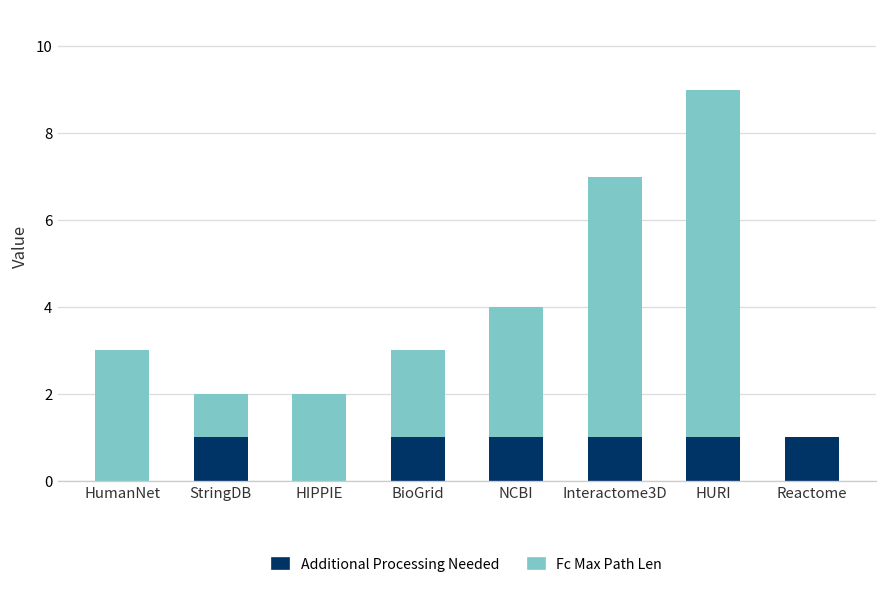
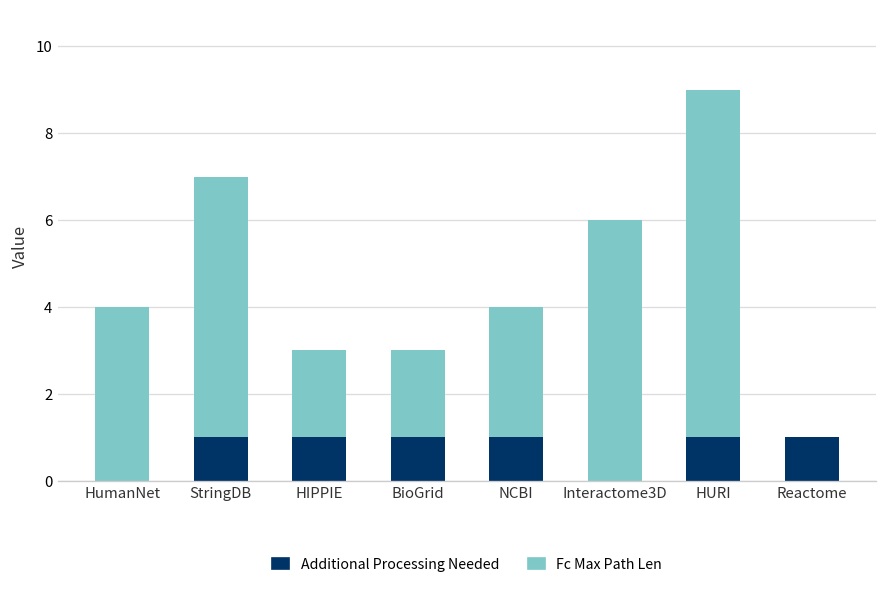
Fc Max Path Len, HumanNet: 3 -> 4
Fc Max Path Len, StringDB: 1 -> 6
Additional Processing Needed, HIPPIE: 0 -> 1
Additional Processing Needed, Interactome3D: 1 -> 0
